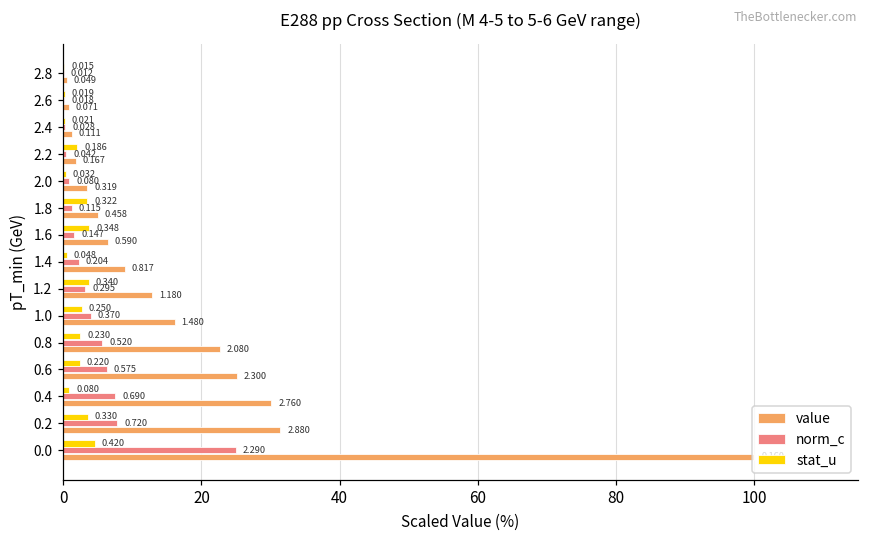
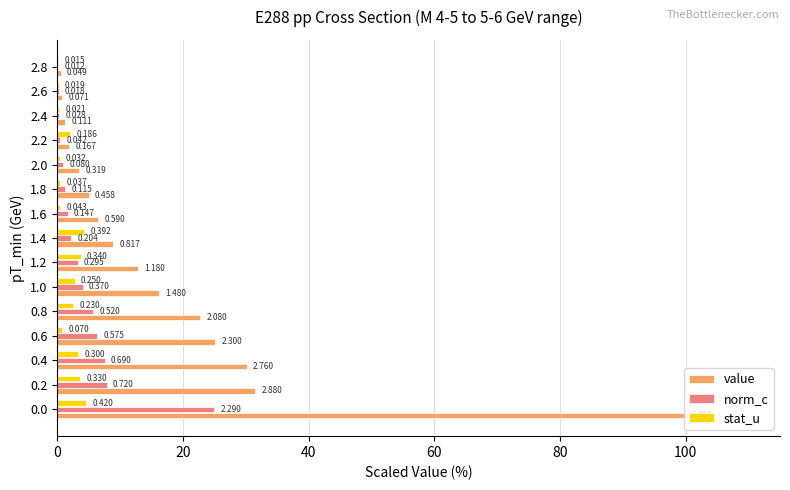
stat_u, 1.8: 0.322 -> 0.037
stat_u, 1.6: 0.348 -> 0.043
stat_u, 1.4: 0.048 -> 0.392
stat_u, 0.6: 0.220 -> 0.070
stat_u, 0.4: 0.080 -> 0.300
